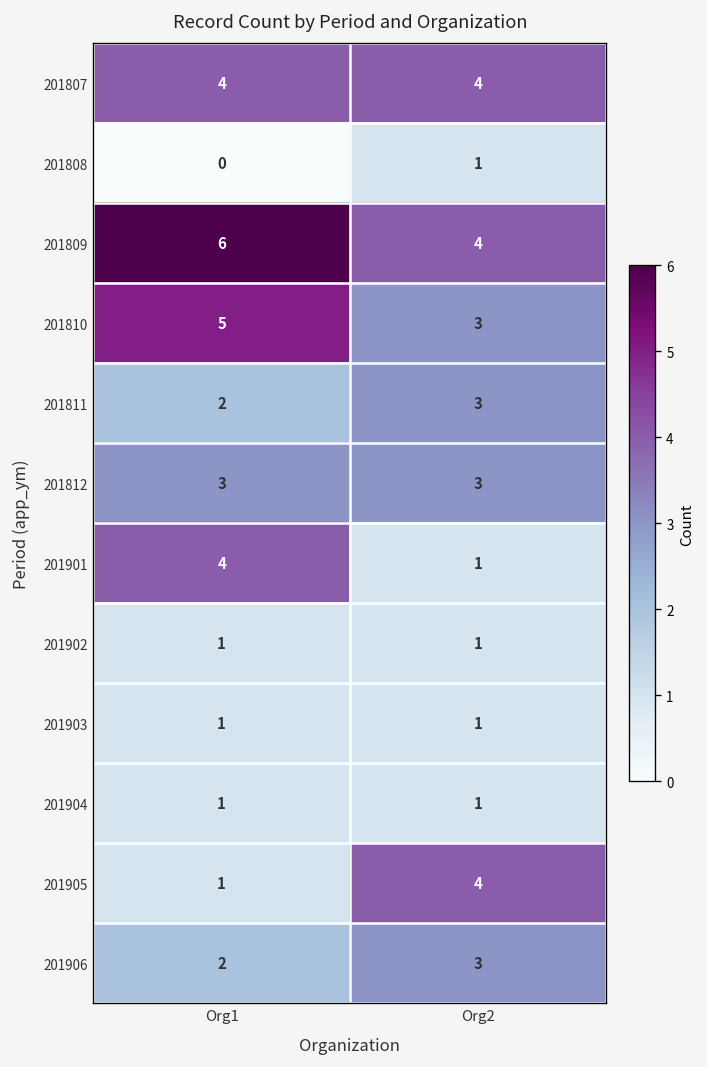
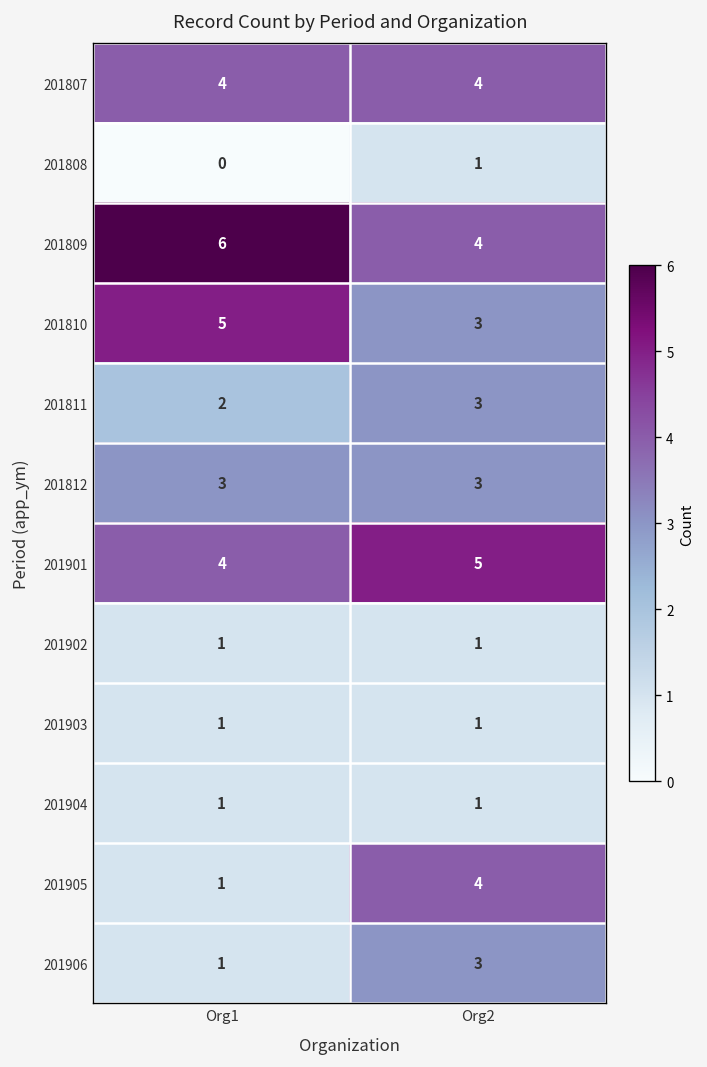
201901, Org2: 1 -> 5
201906, Org1: 2 -> 1
